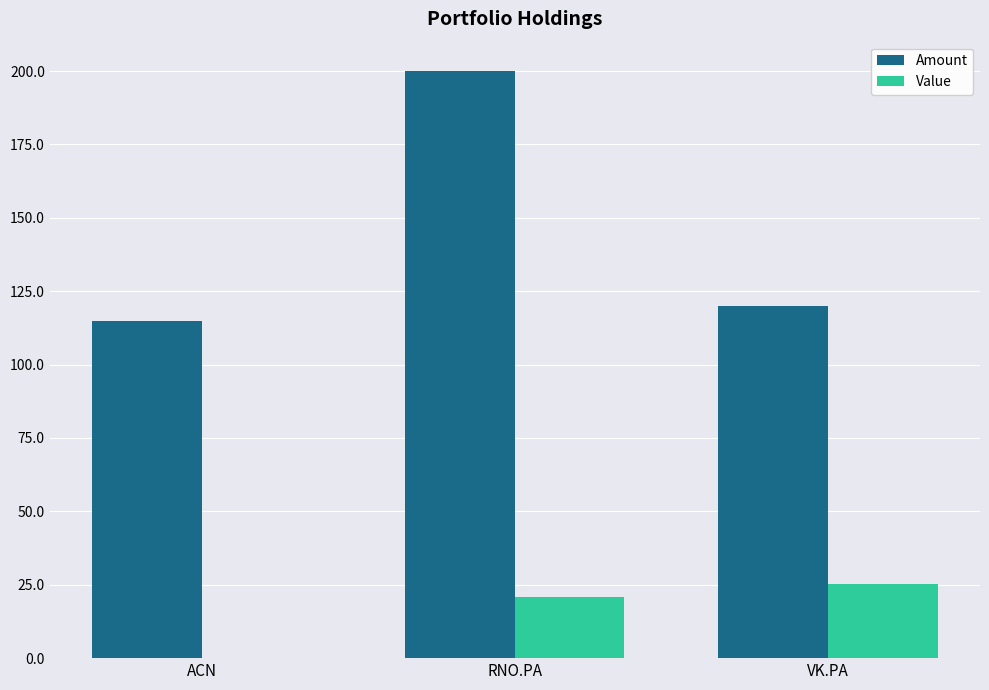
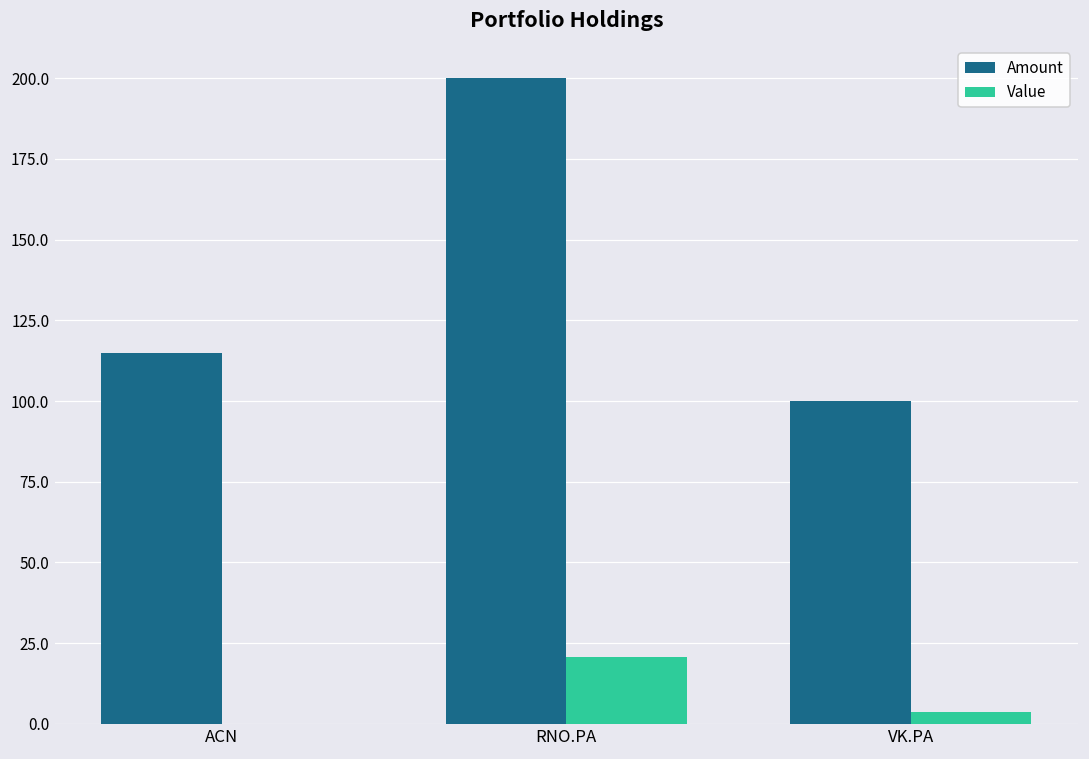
Amount, VK.PA: 120 -> 100
Value, VK.PA: 25 -> 4
